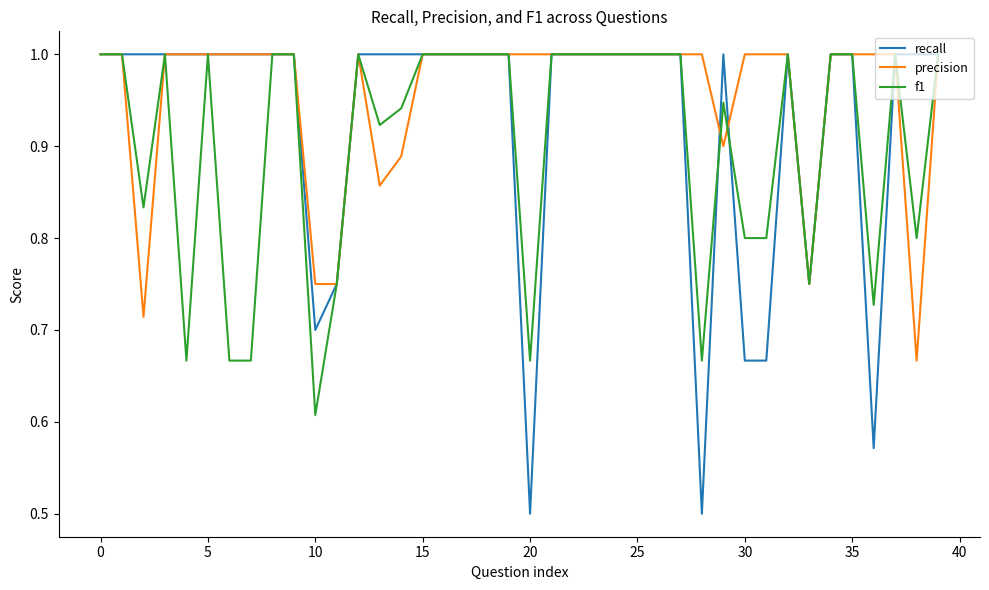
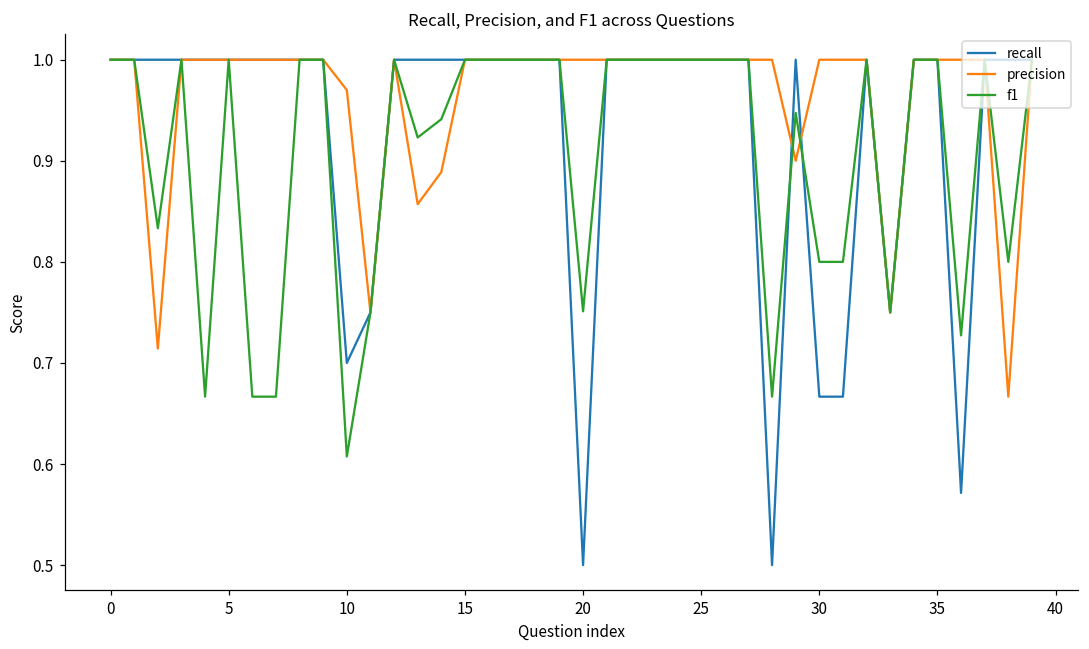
precision, 10: 0.75 -> 0.97
f1, 20: 0.67 -> 0.75
